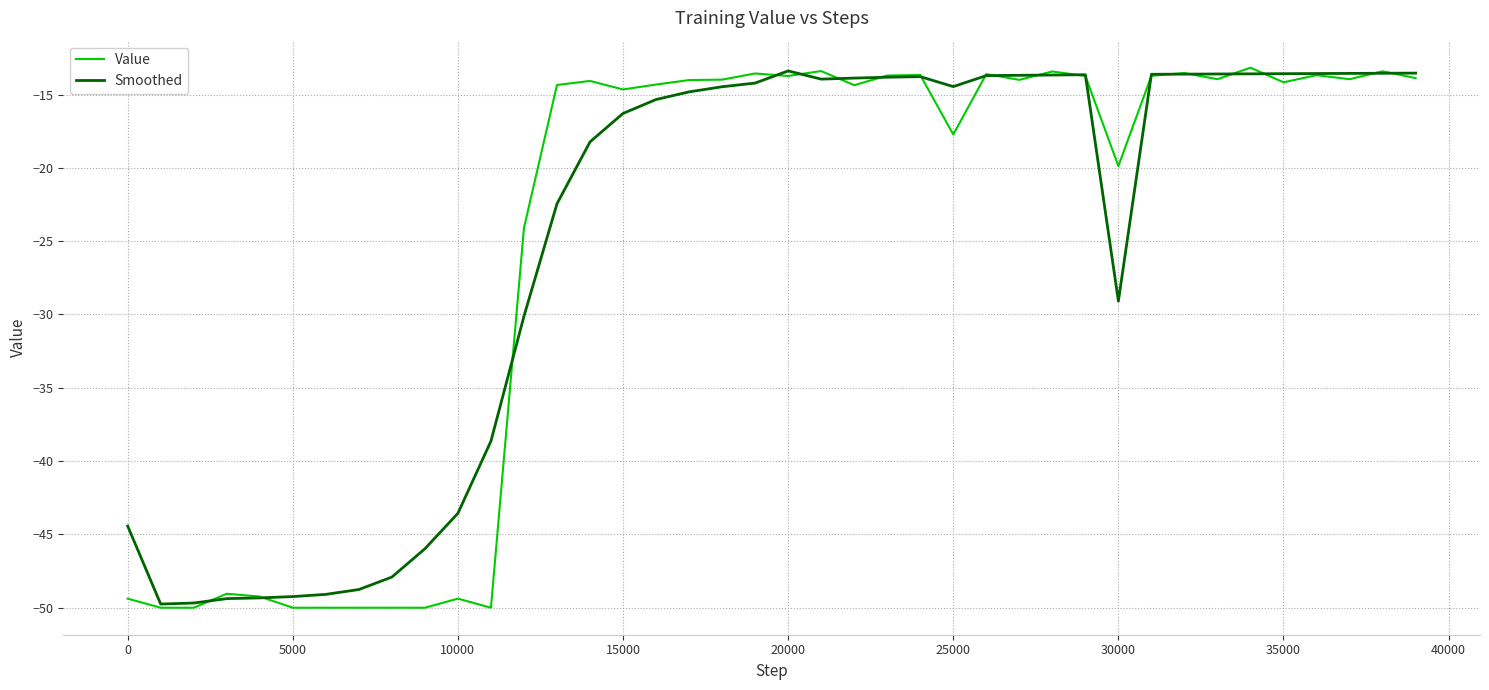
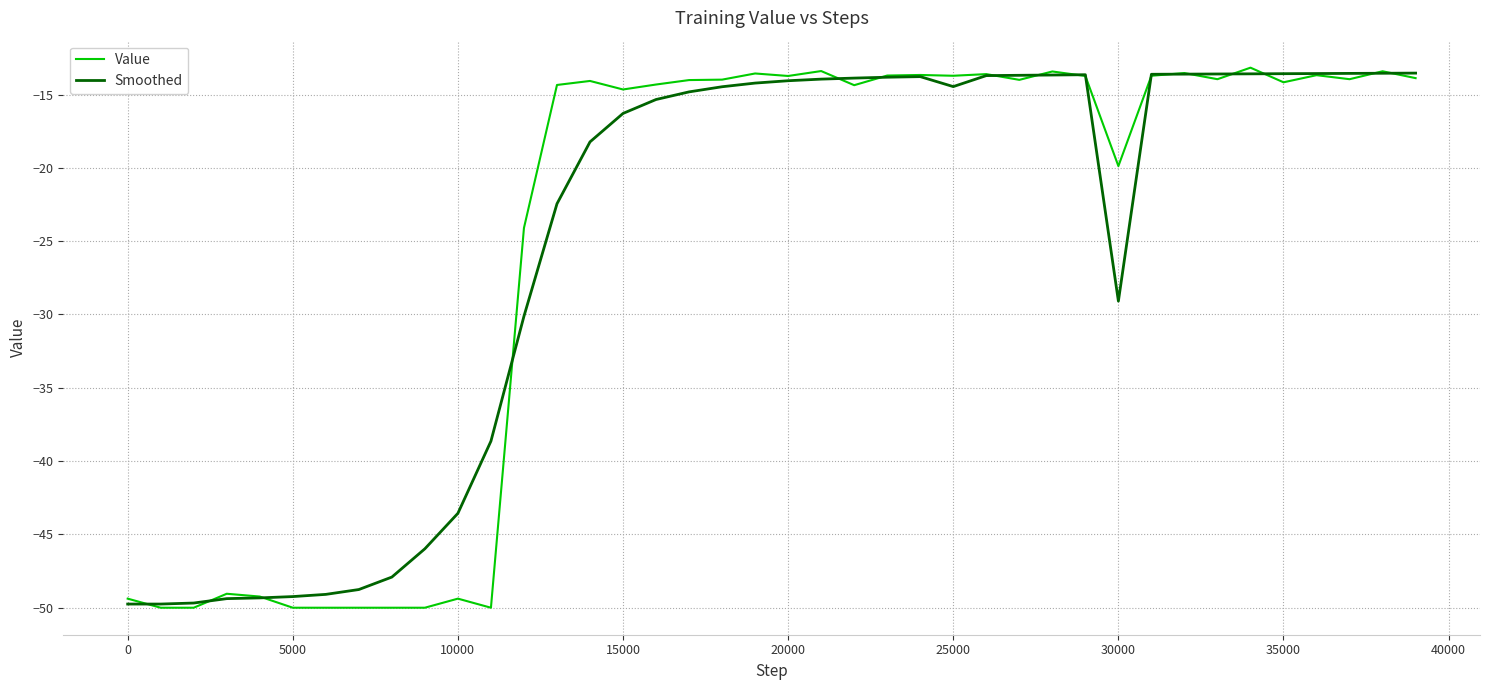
Smoothed, 0: -44.4 -> -49.8
Smoothed, 20000: -13.4 -> -14.1
Value, 25000: -17.7 -> -13.7
